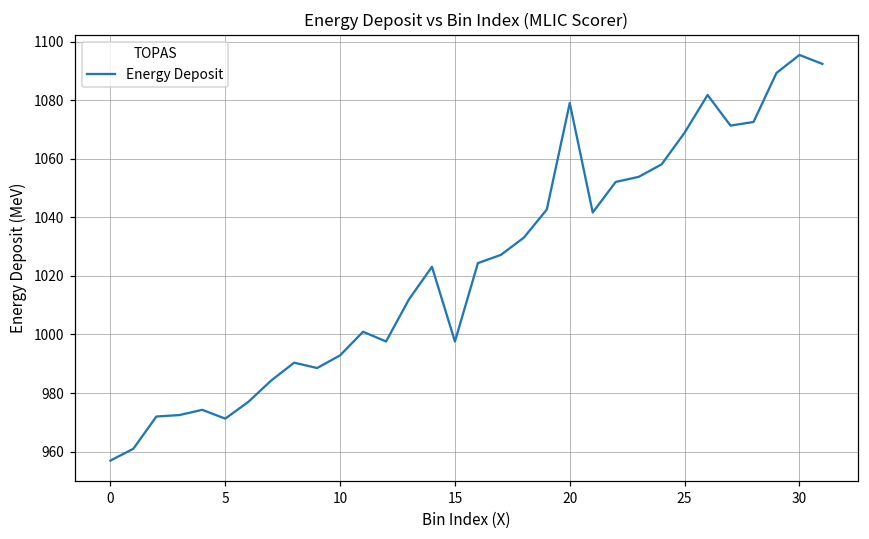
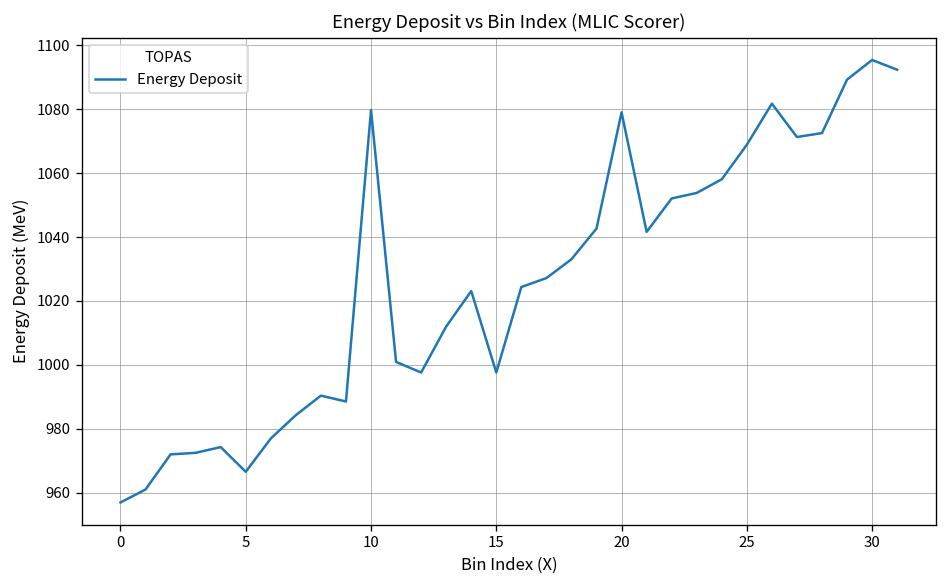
5: 971 -> 967
10: 993 -> 1080
